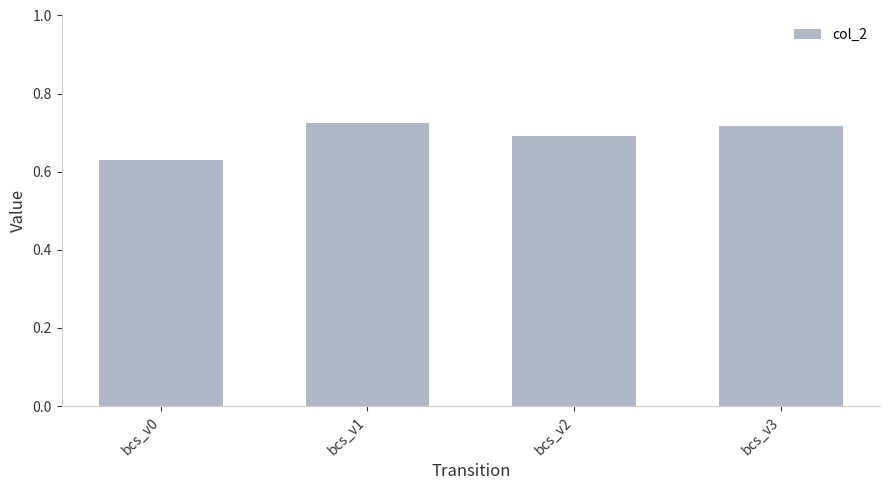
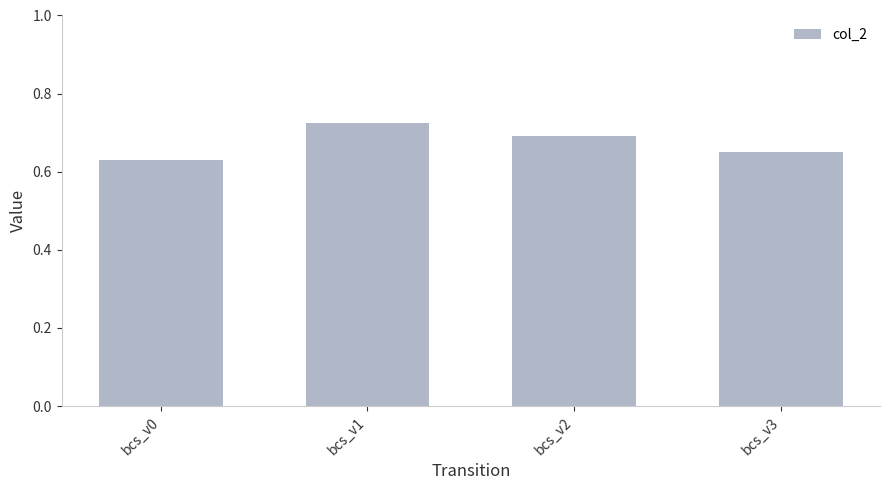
bcs_v3: 0.72 -> 0.65
